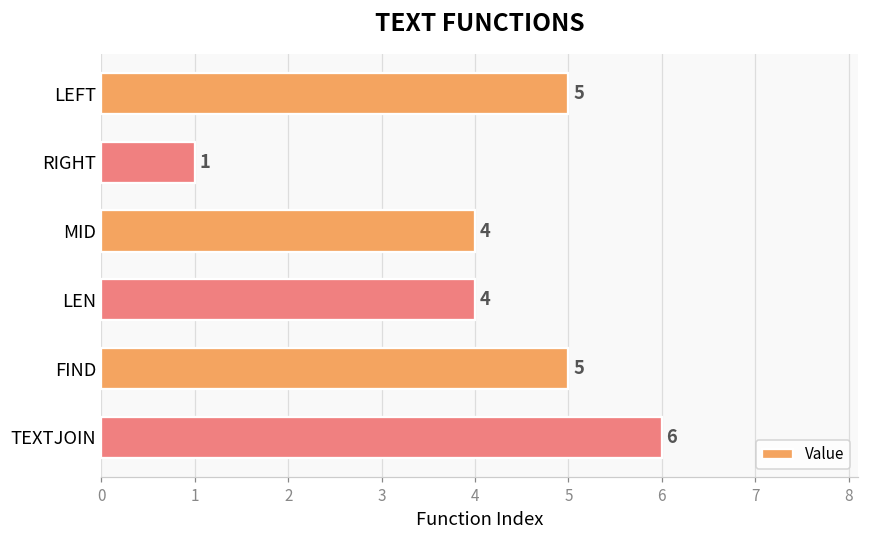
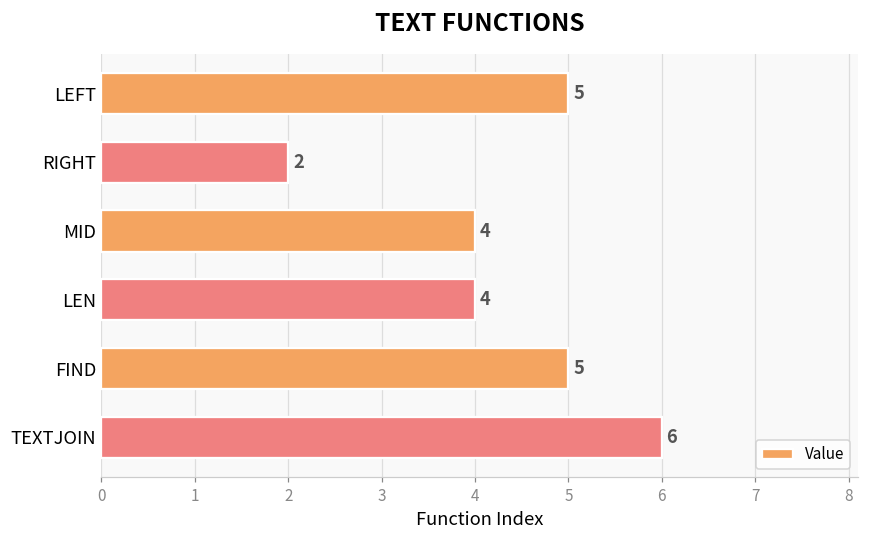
RIGHT: 1 -> 2
